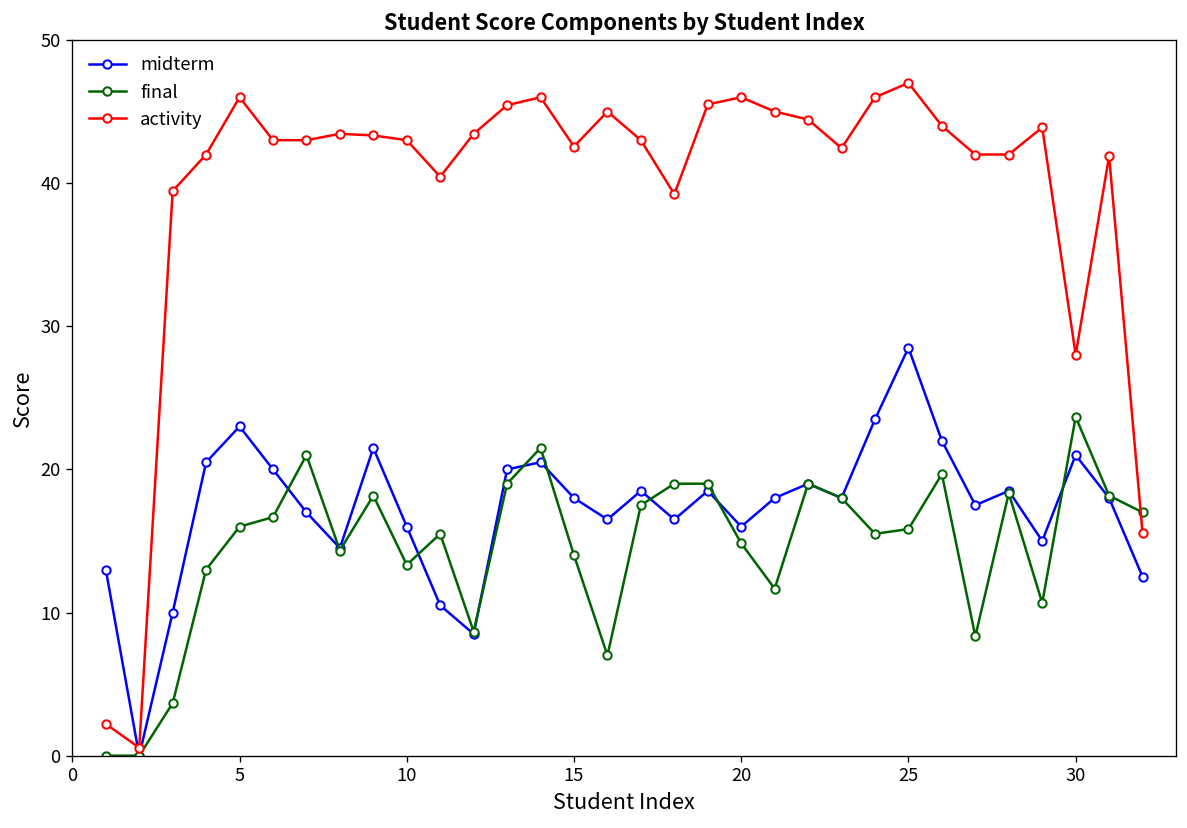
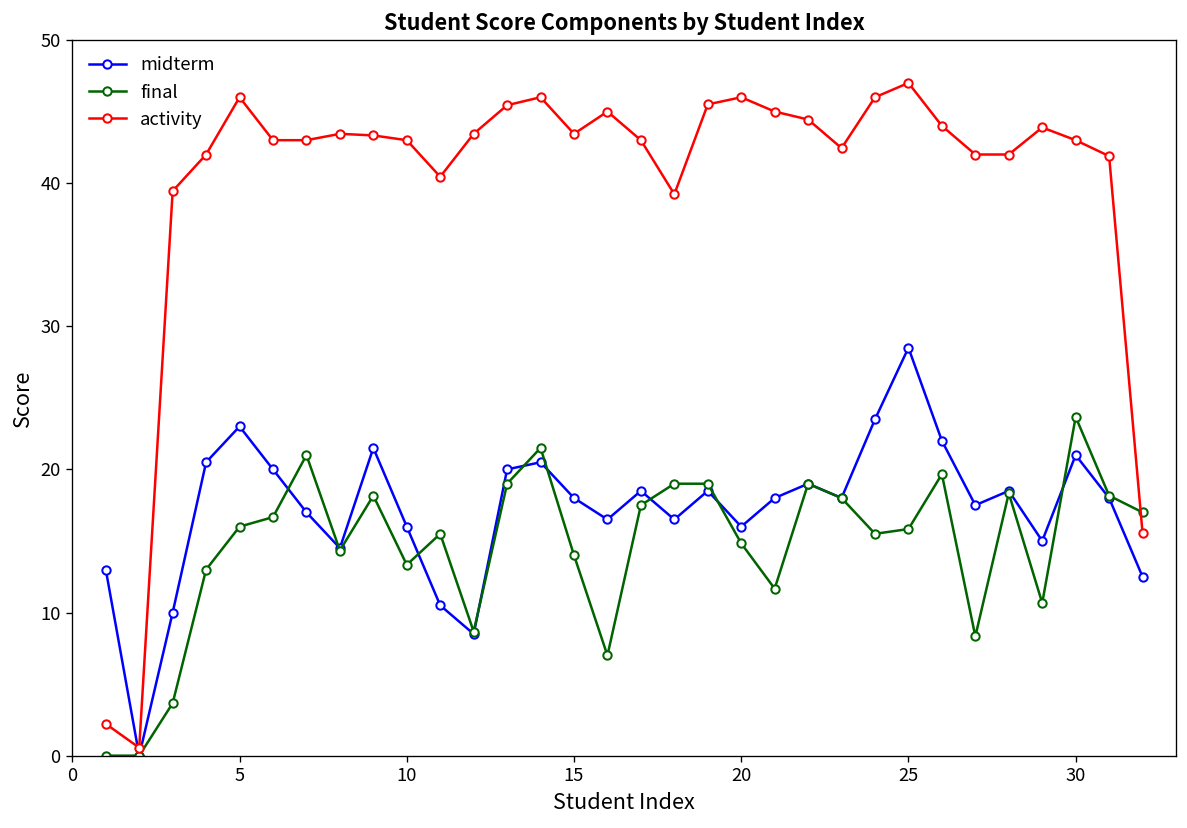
activity, 15: 42.6 -> 43.4
activity, 30: 28 -> 43
